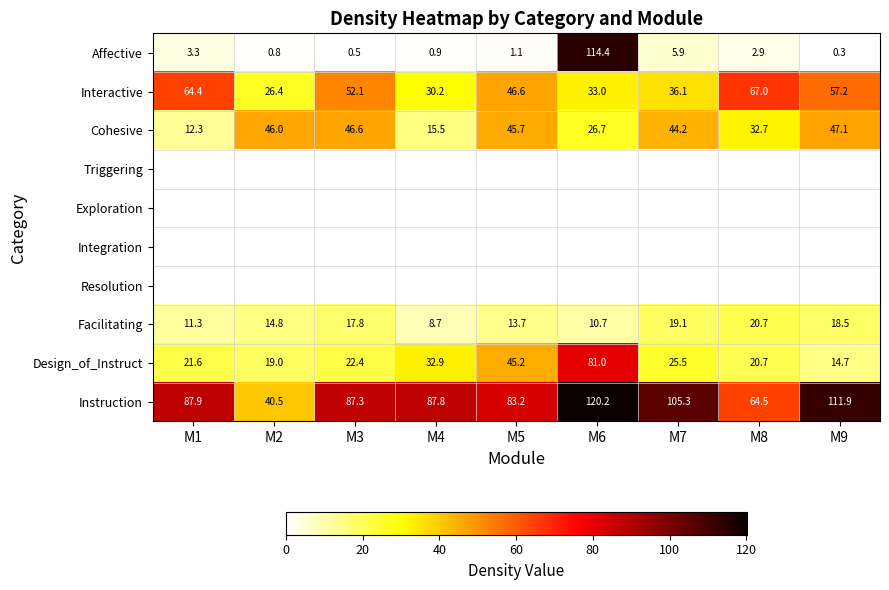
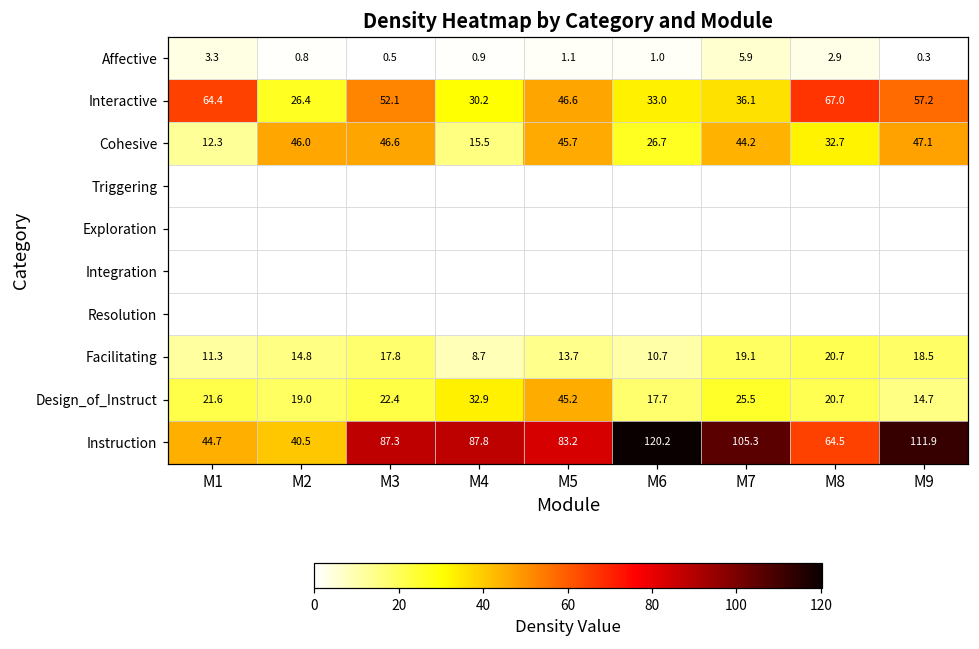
Affective, M6: 114.4 -> 1.0
Design_of_Instruct, M6: 81.0 -> 17.7
Instruction, M1: 87.9 -> 44.7
